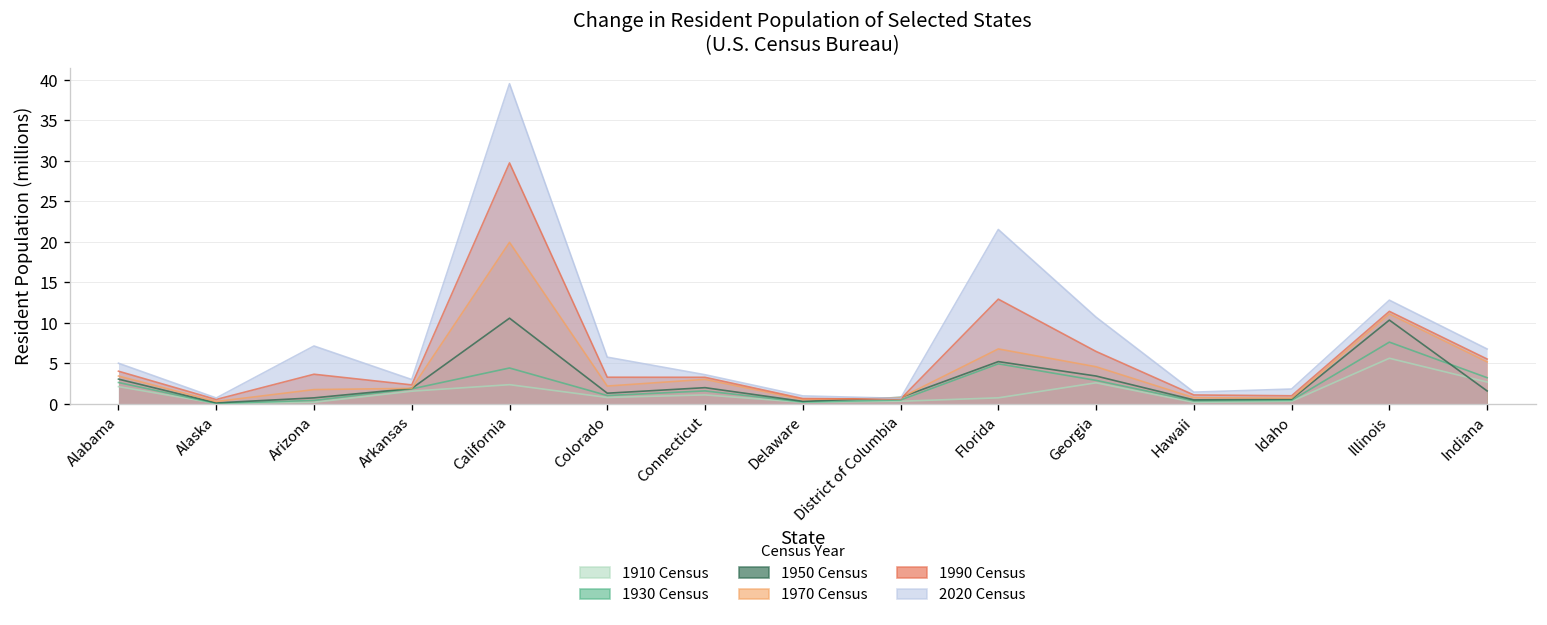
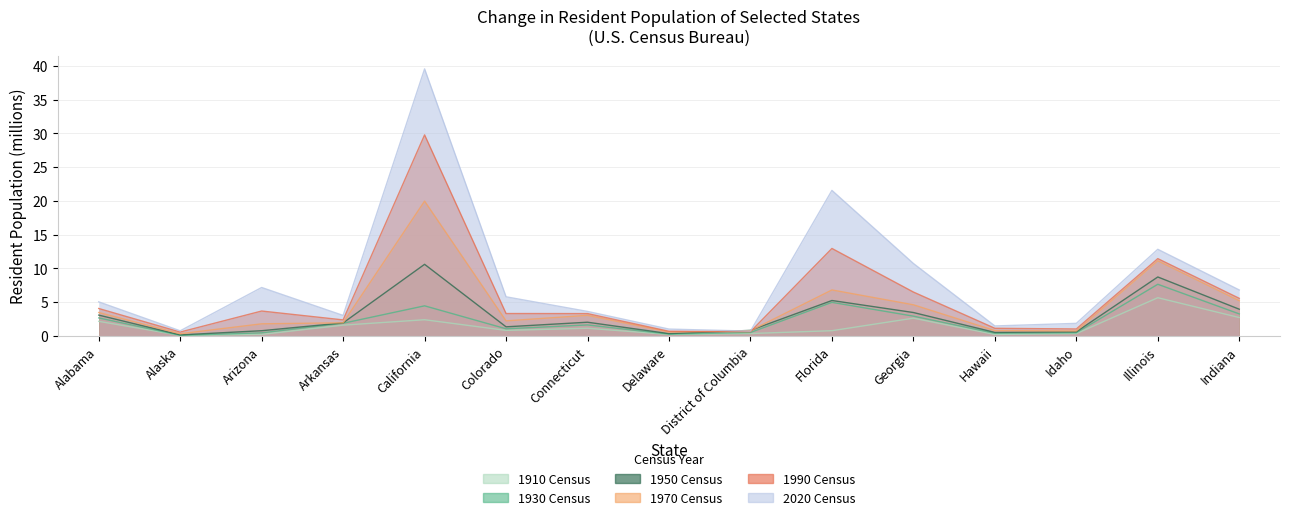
1950 Census, Illinois: 10 -> 9
1950 Census, Indiana: 2 -> 4
